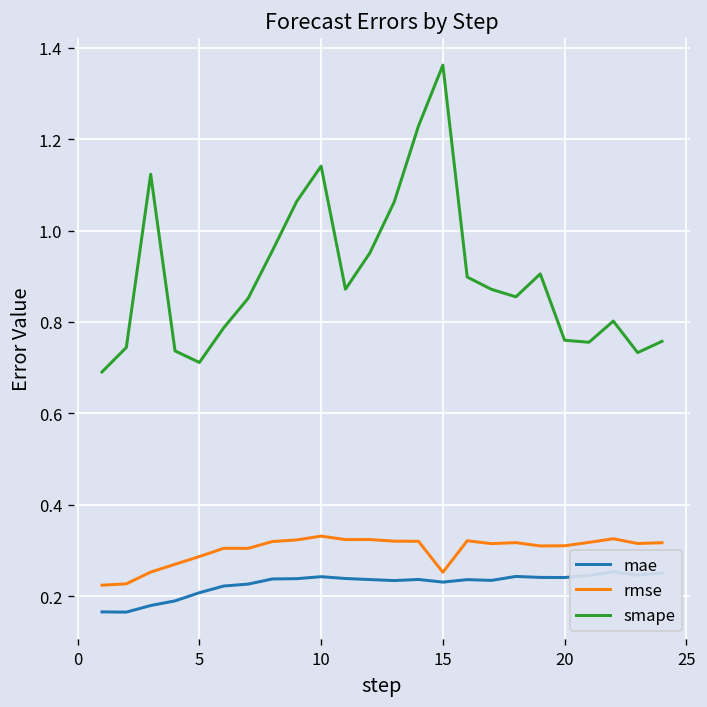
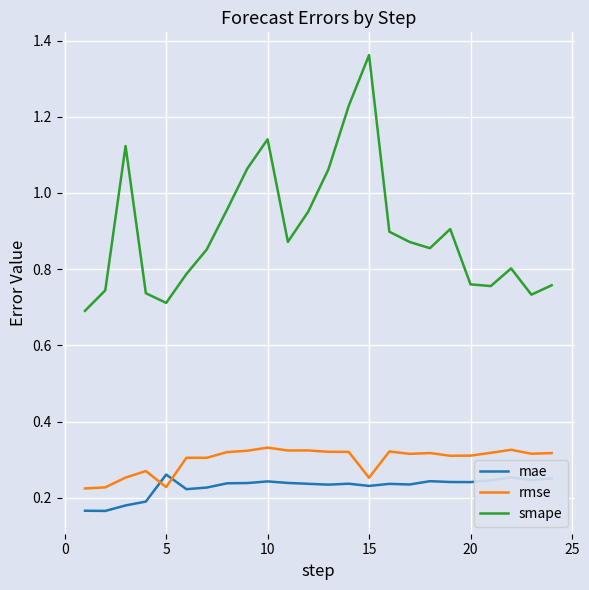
mae, 5: 0.21 -> 0.26
rmse, 5: 0.29 -> 0.23
